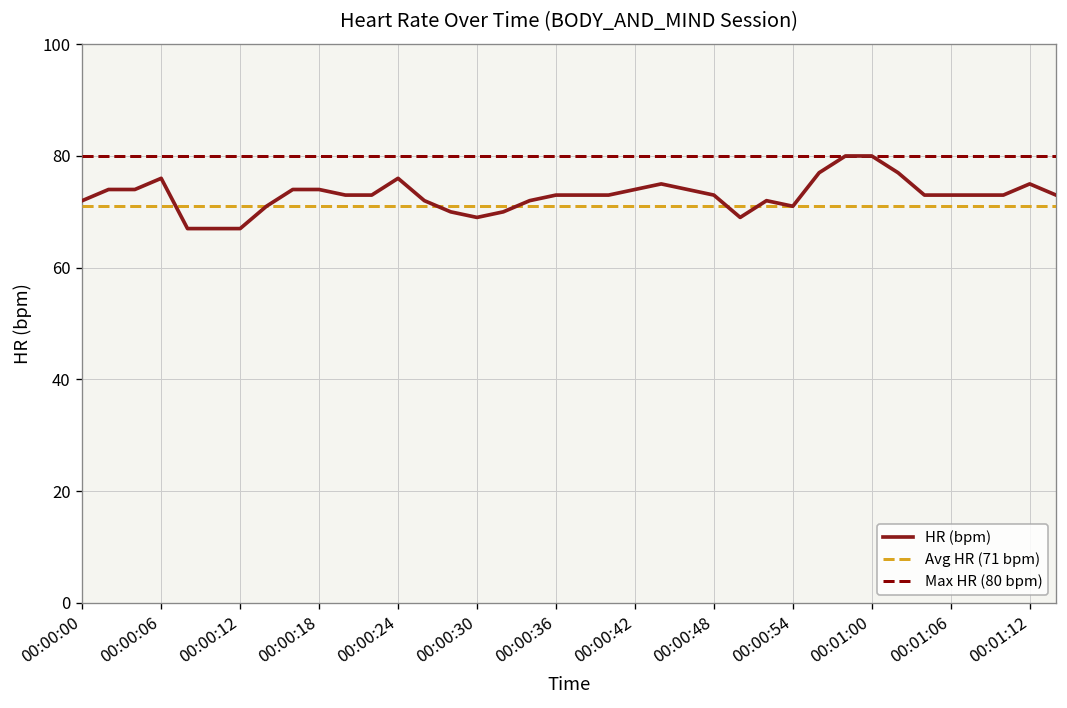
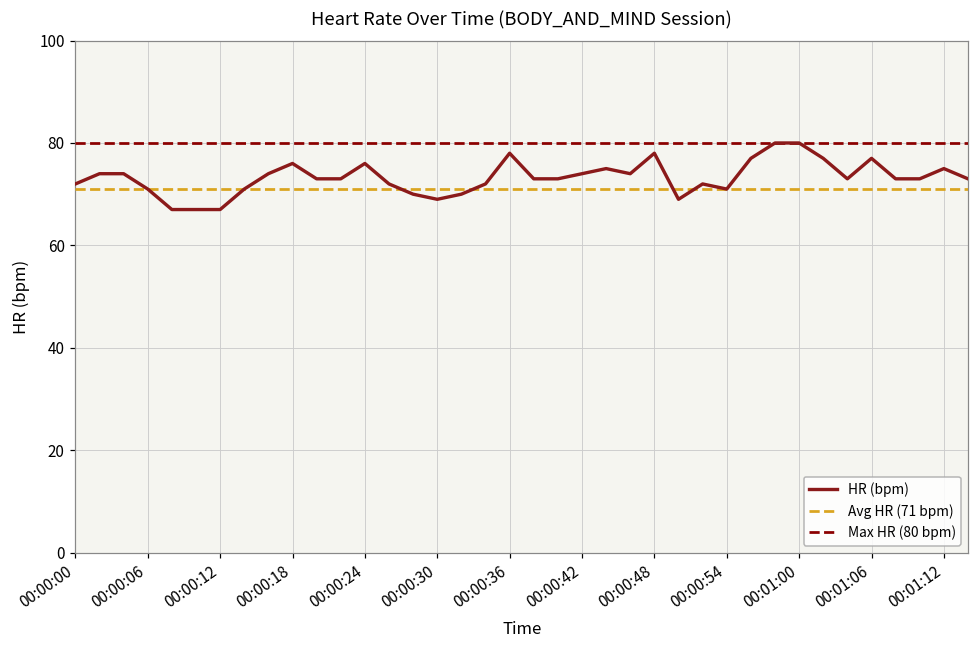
00:00:06: 76 -> 71
00:00:18: 74 -> 76
00:00:36: 73 -> 78
00:00:48: 73 -> 78
00:01:06: 73 -> 77
